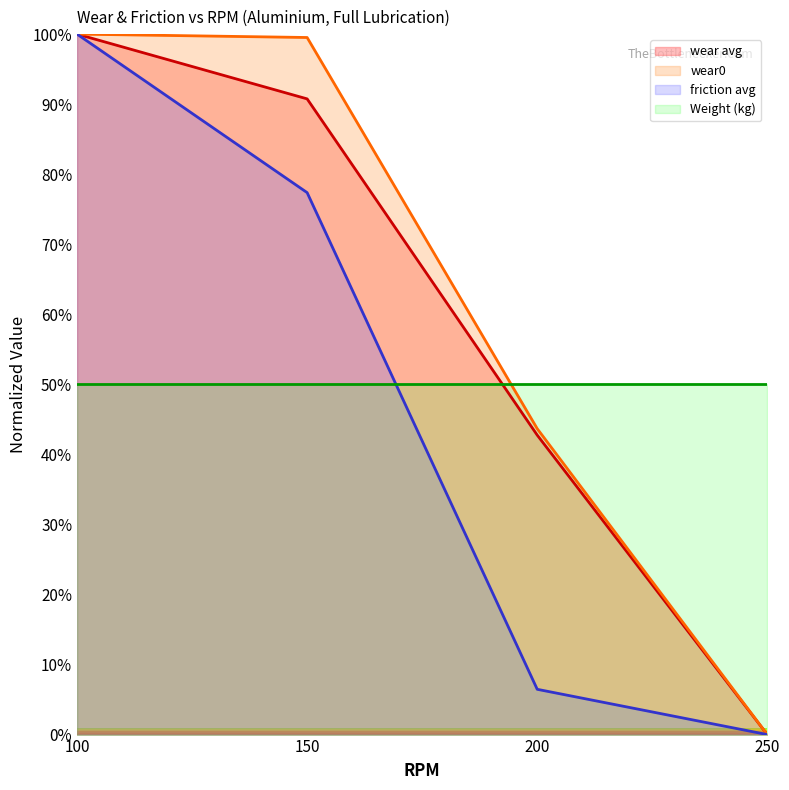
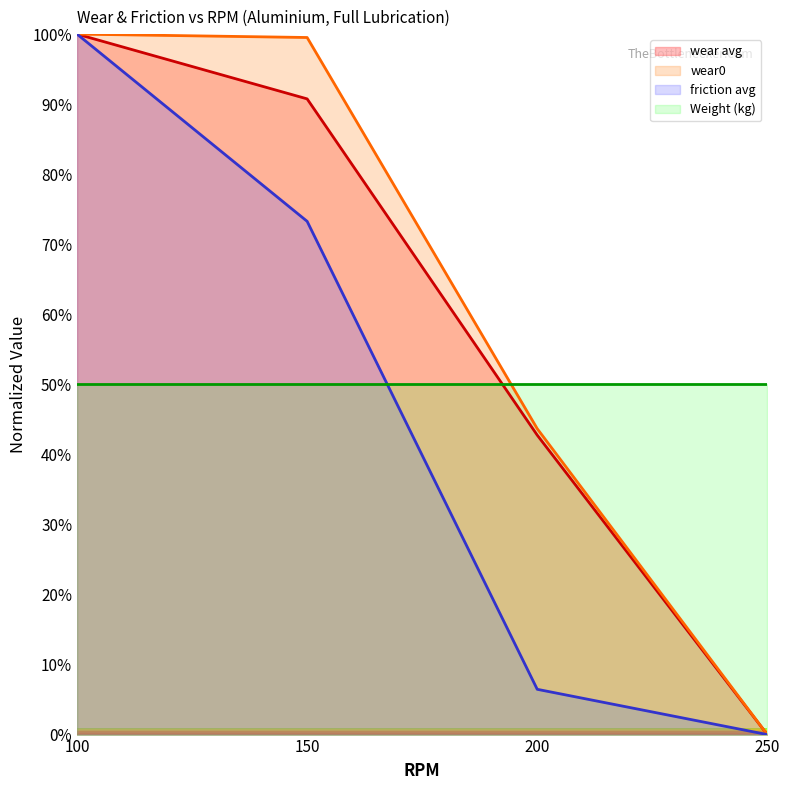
friction avg, 150: 77% -> 73%
